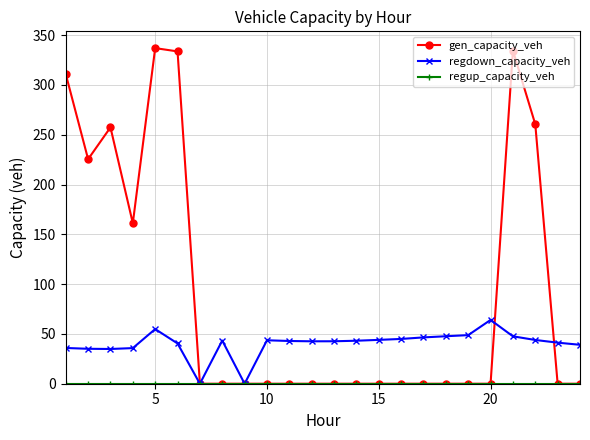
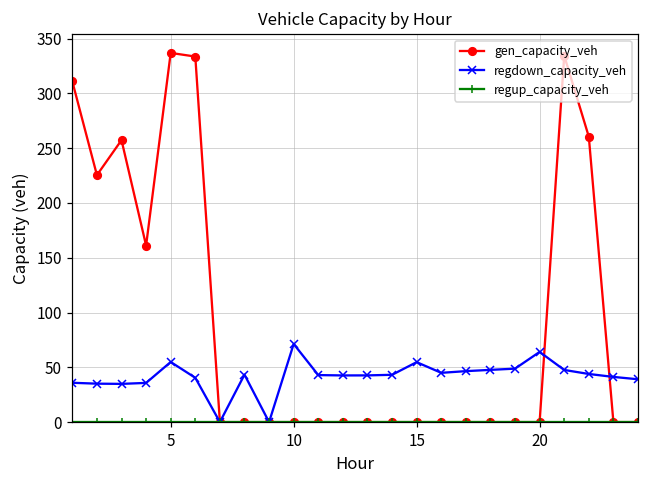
regdown_capacity_veh, 10: 40 -> 70
regdown_capacity_veh, 15: 40 -> 50
